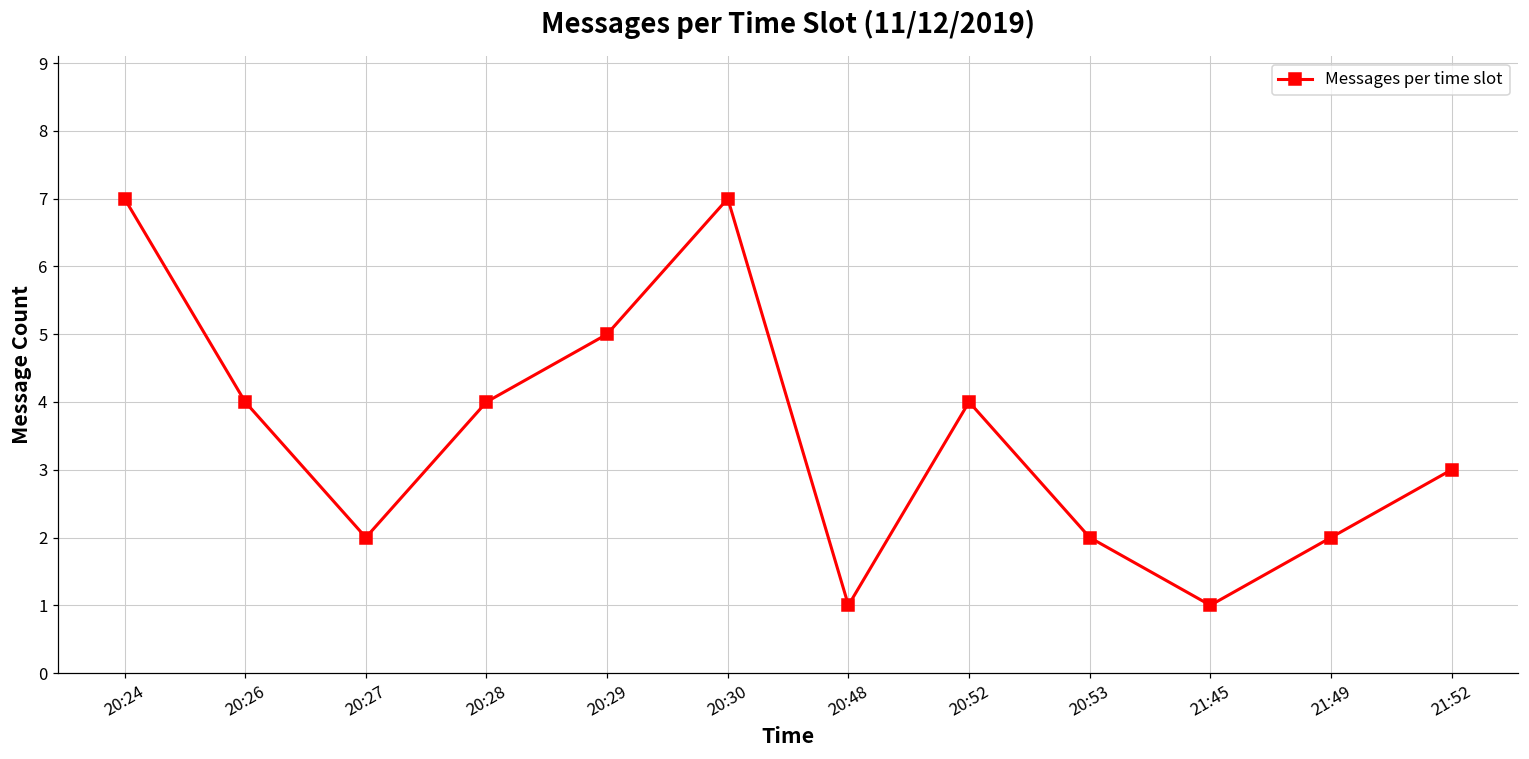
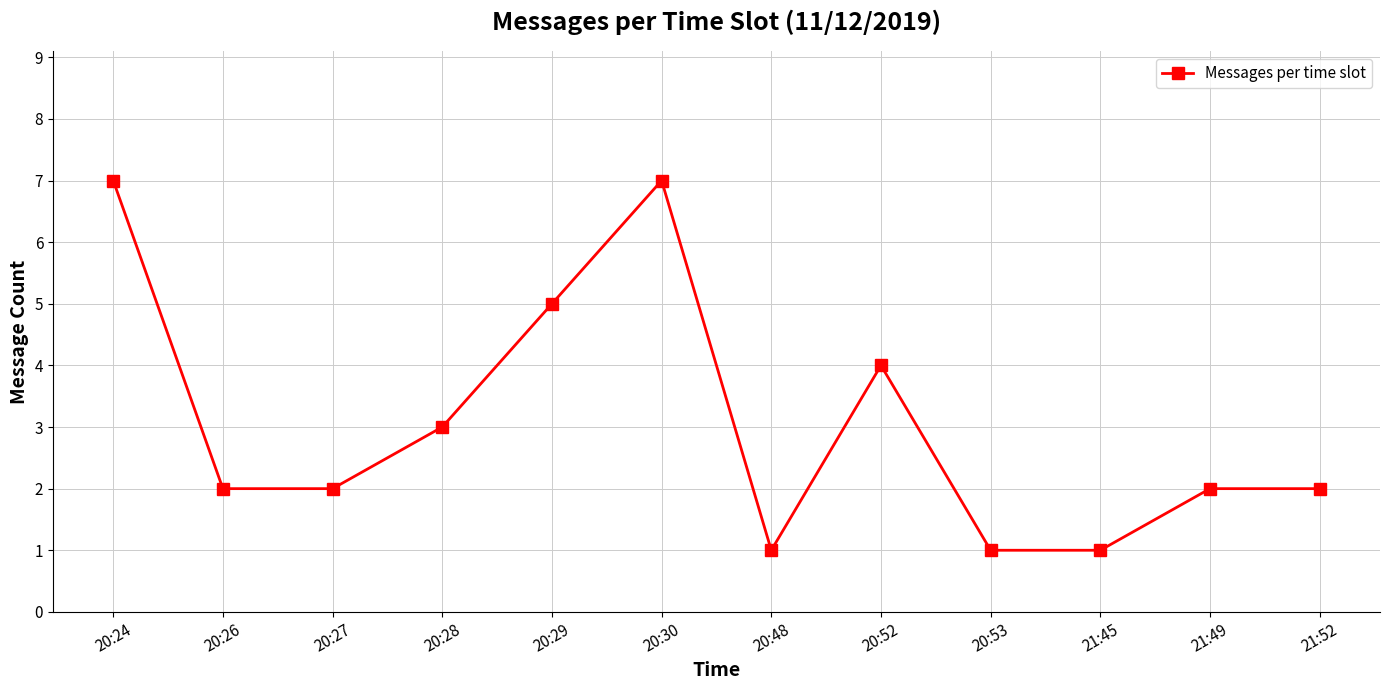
20:26: 4 -> 2
20:28: 4 -> 3
20:53: 2 -> 1
21:52: 3 -> 2
